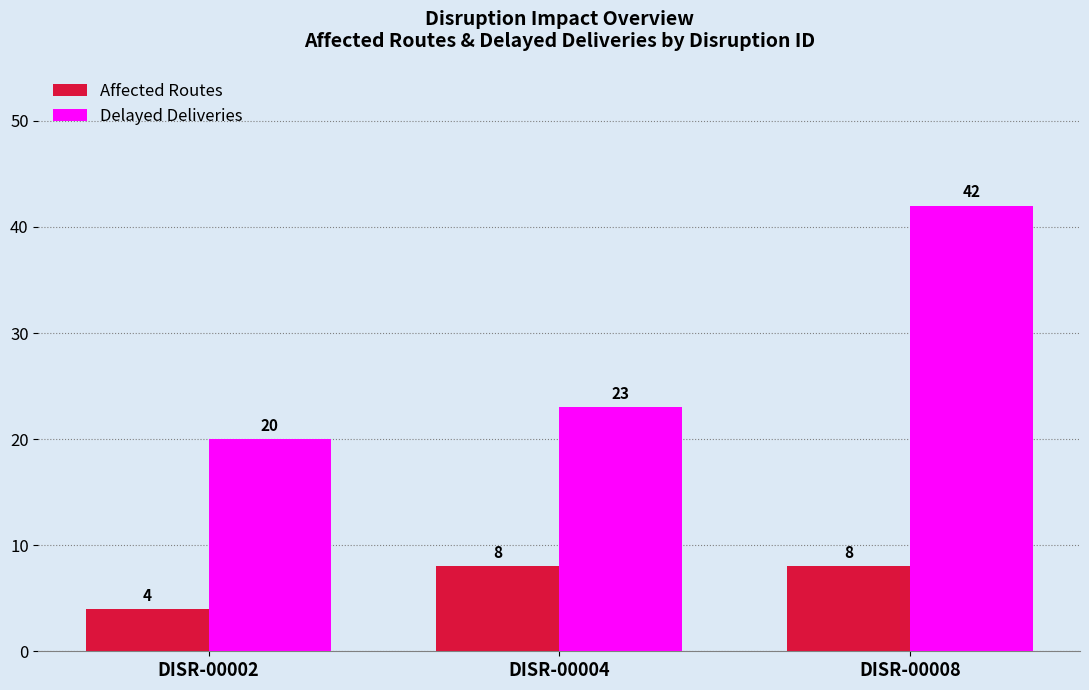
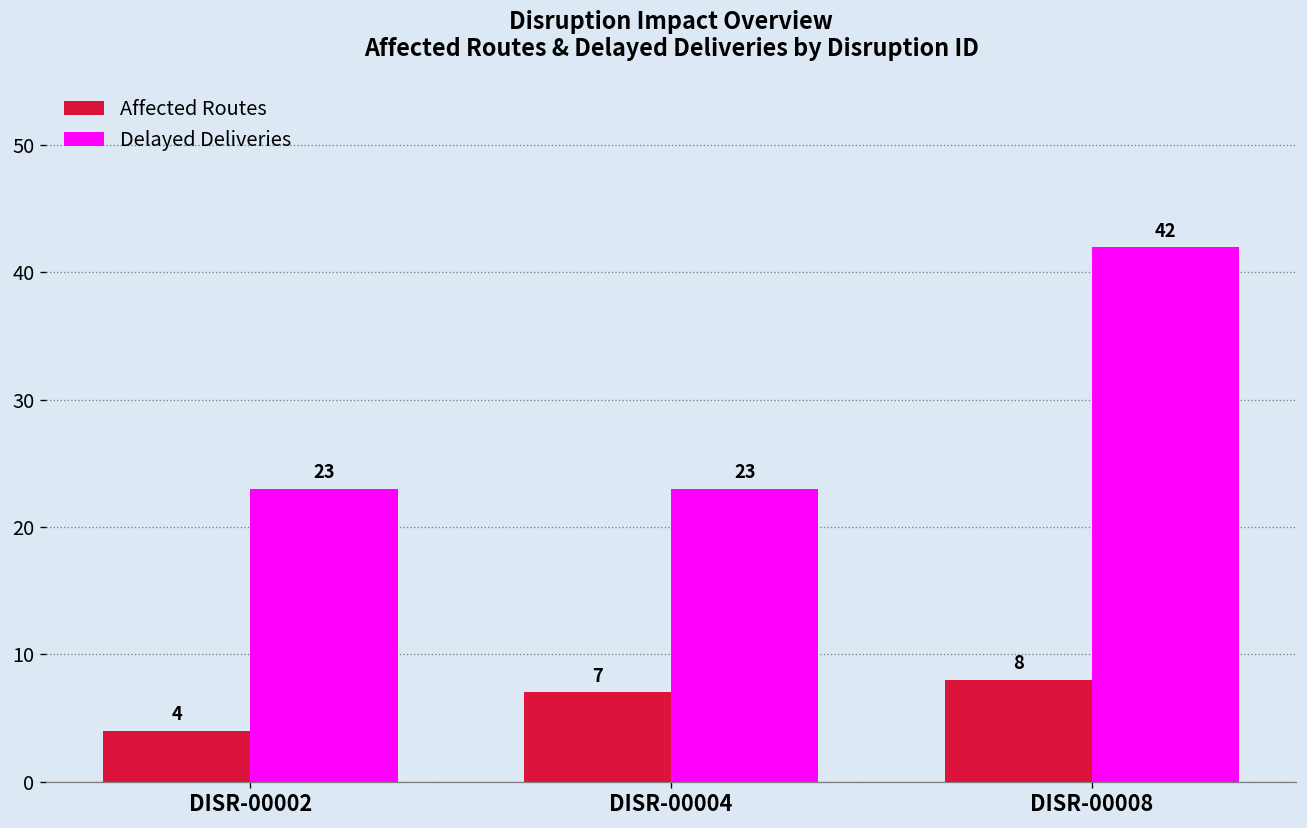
Delayed Deliveries, DISR-00002: 20 -> 23
Affected Routes, DISR-00004: 8 -> 7
